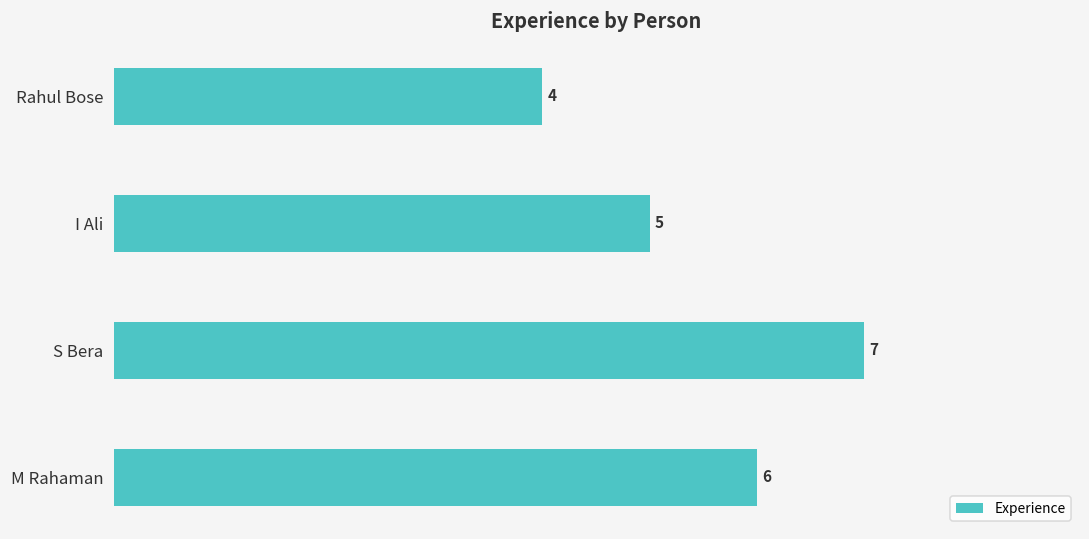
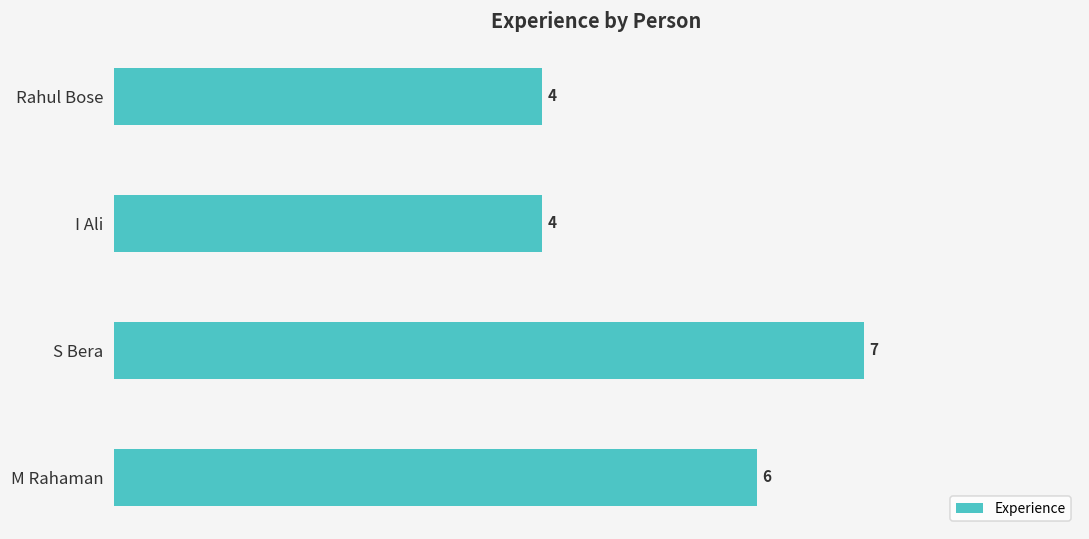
I Ali: 5 -> 4
